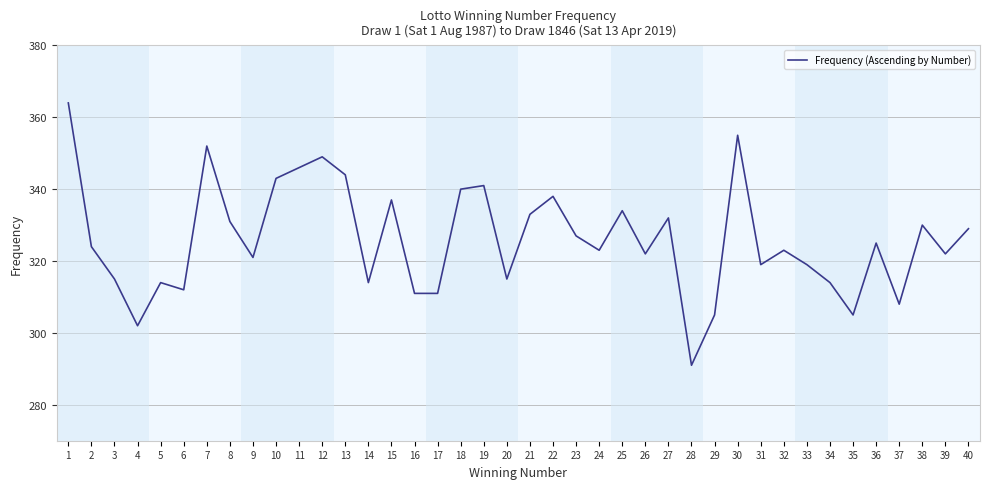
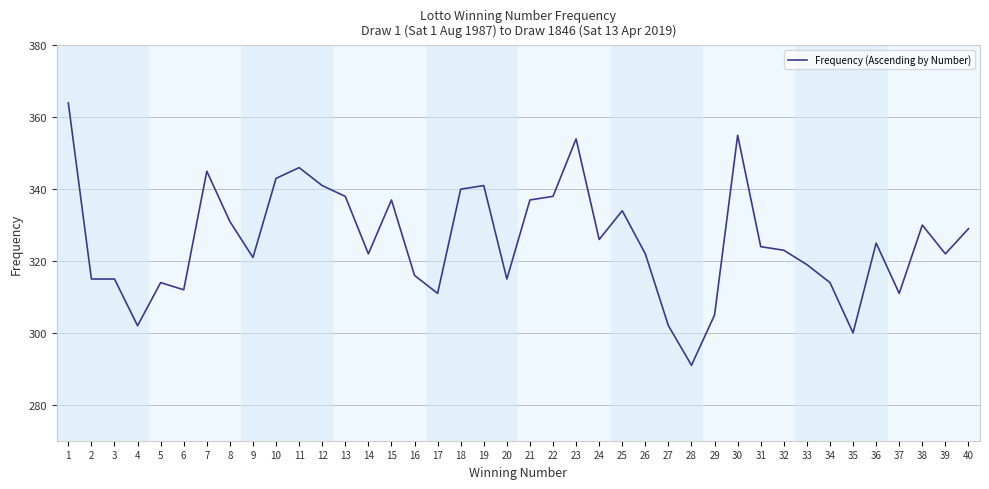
2: 324 -> 315
7: 352 -> 345
12: 349 -> 341
13: 344 -> 338
14: 314 -> 322
16: 311 -> 316
21: 333 -> 337
23: 327 -> 354
24: 323 -> 326
27: 332 -> 302
31: 319 -> 324
35: 305 -> 300
37: 308 -> 311
